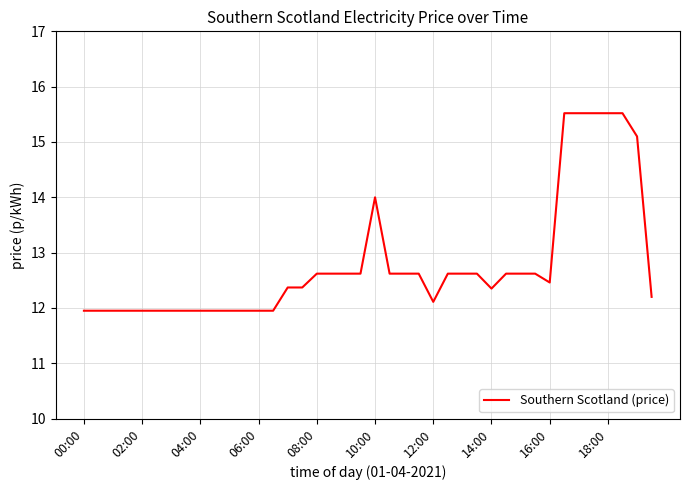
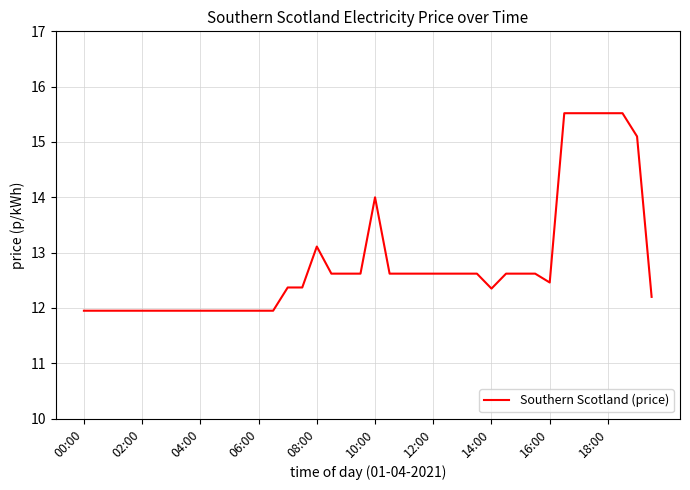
08:00: 12.6 -> 13.1
12:00: 12.1 -> 12.6
